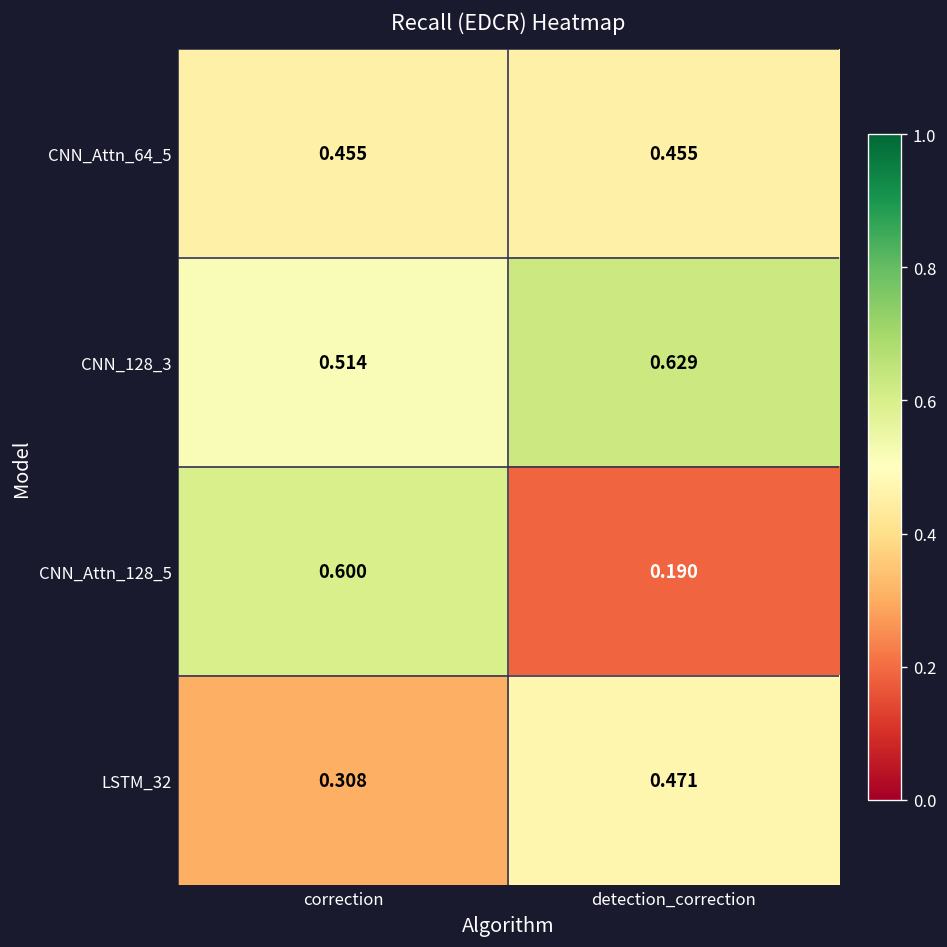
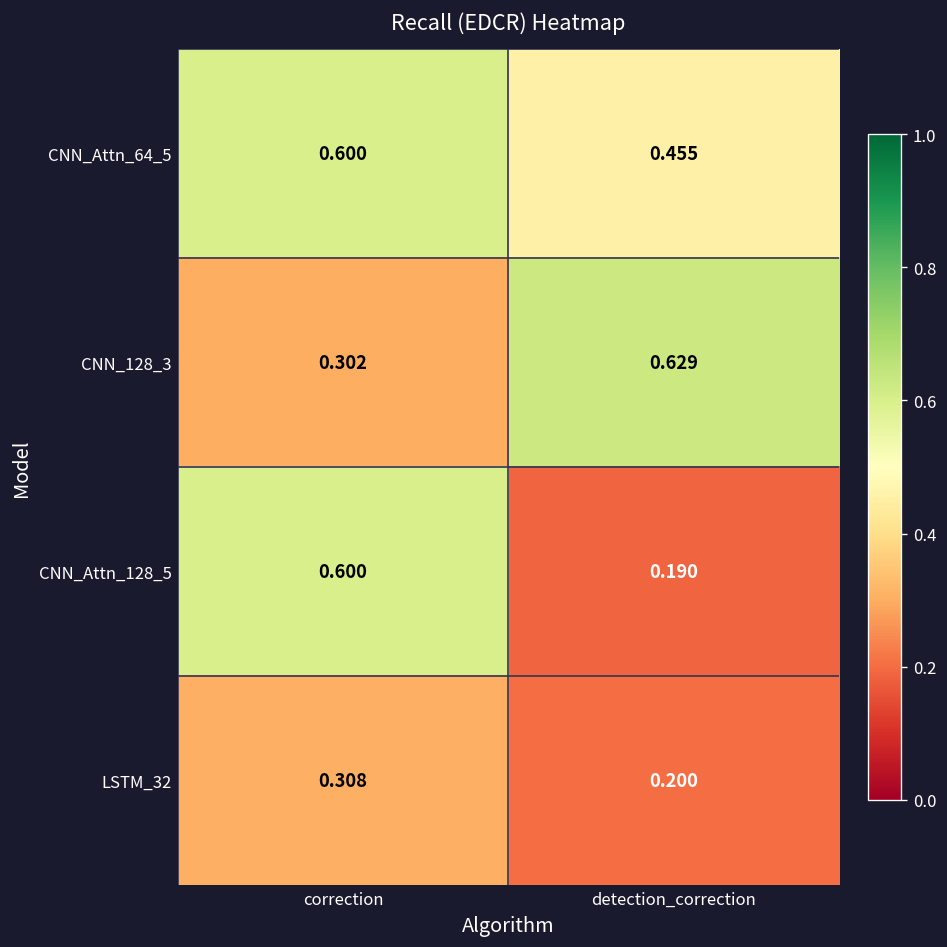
CNN_Attn_64_5, correction: 0.455 -> 0.600
CNN_128_3, correction: 0.514 -> 0.302
LSTM_32, detection_correction: 0.471 -> 0.200
